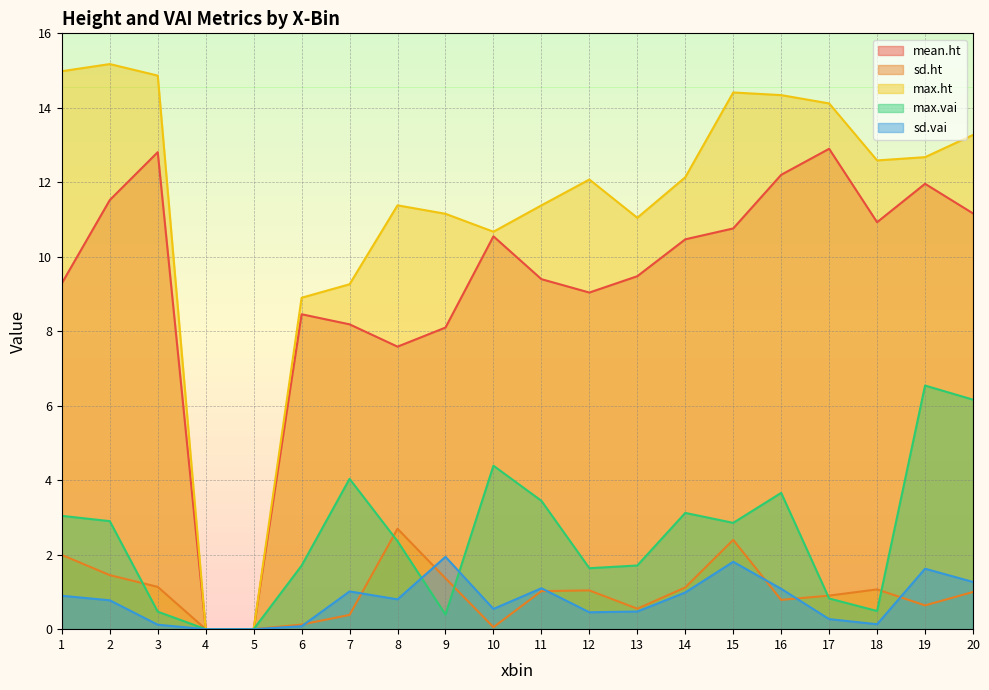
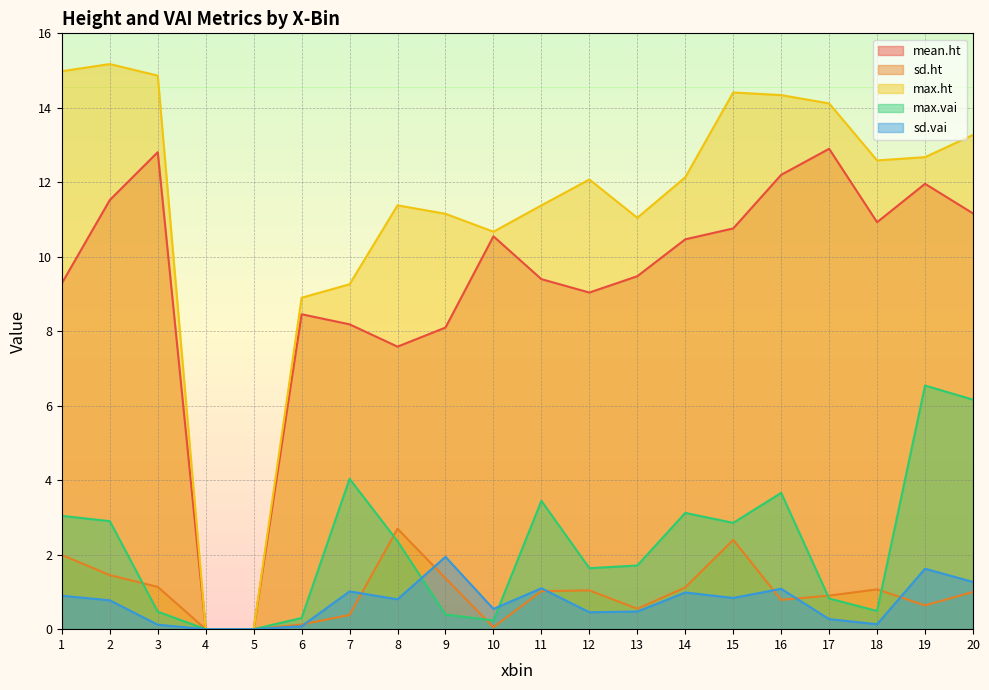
max.vai, 6: 1.7 -> 0.3
max.vai, 10: 4.4 -> 0.2
sd.vai, 15: 1.8 -> 0.8
